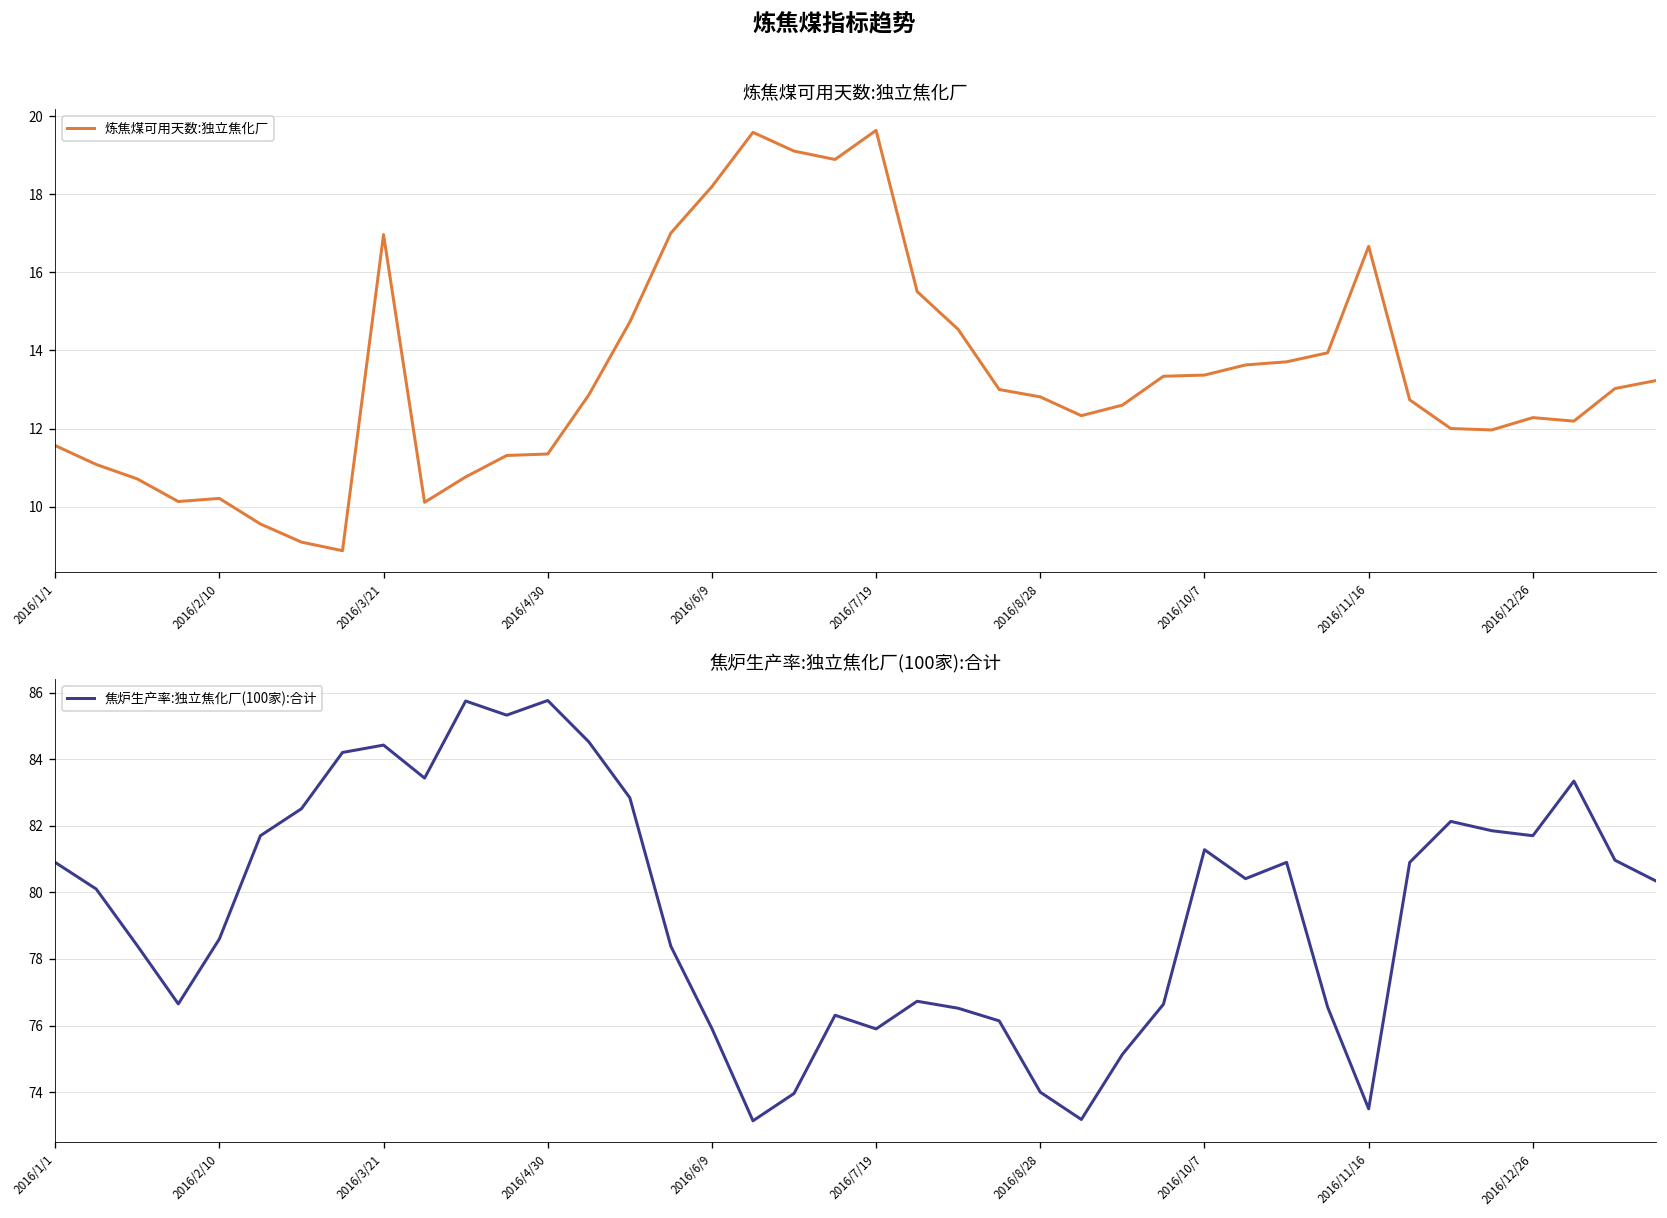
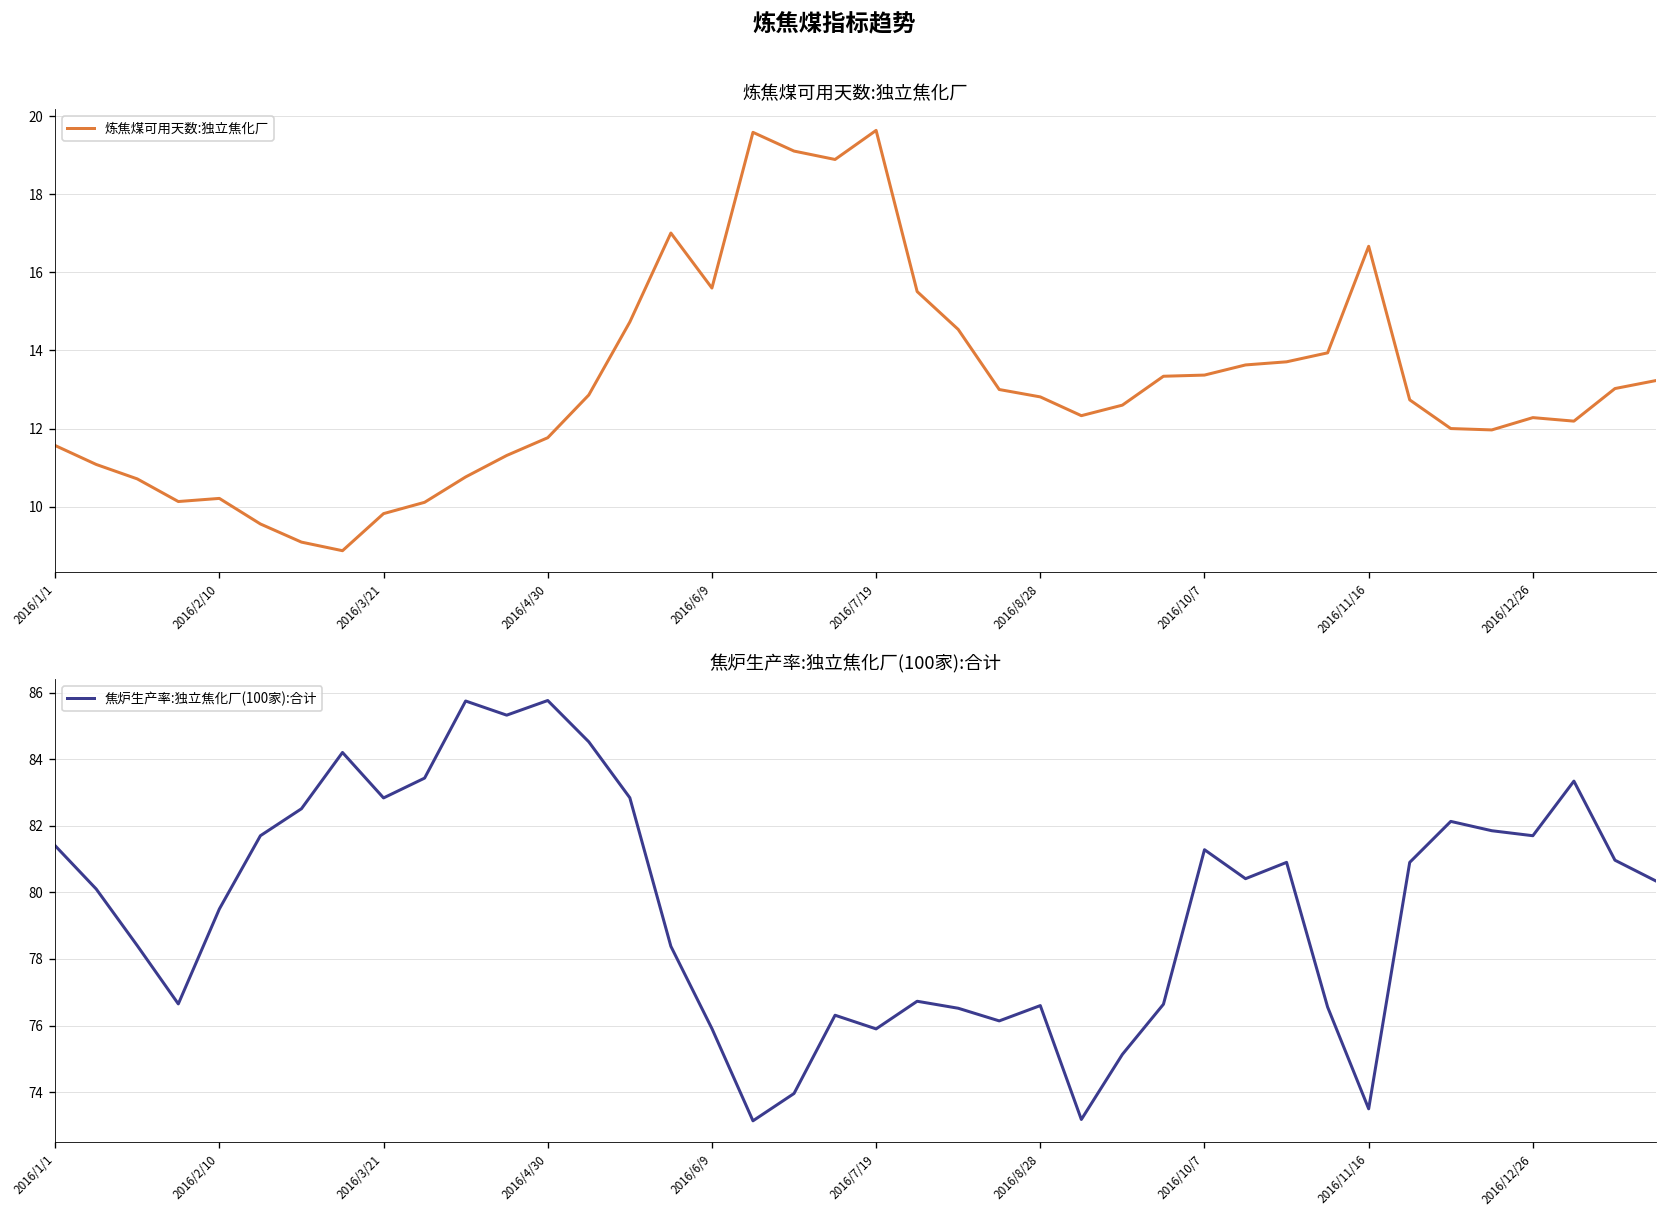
炼焦煤可用天数:独立焦化厂, 2016/3/21: 17.0 -> 9.8
炼焦煤可用天数:独立焦化厂, 2016/4/30: 11.3 -> 11.8
炼焦煤可用天数:独立焦化厂, 2016/6/9: 18.2 -> 15.6
焦炉生产率:独立焦化厂(100家):合计, 2016/1/1: 80.9 -> 81.4
焦炉生产率:独立焦化厂(100家):合计, 2016/2/10: 78.6 -> 79.5
焦炉生产率:独立焦化厂(100家):合计, 2016/3/21: 84.4 -> 82.8
焦炉生产率:独立焦化厂(100家):合计, 2016/8/28: 74.0 -> 76.6
